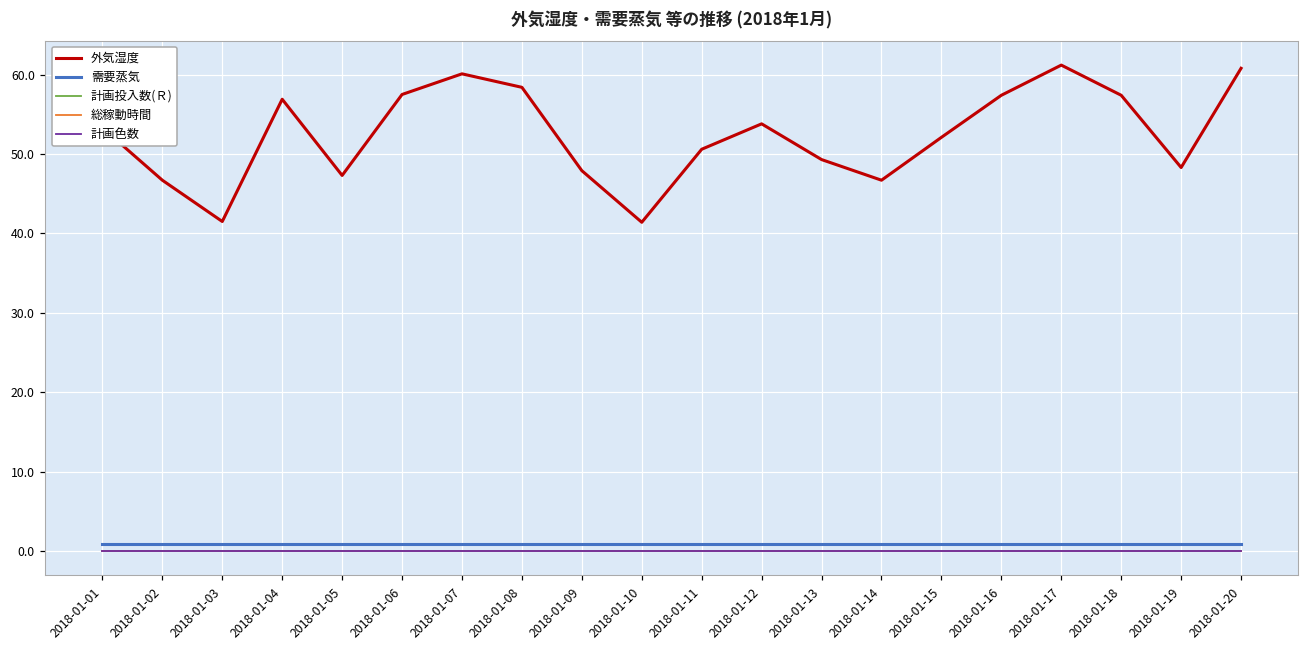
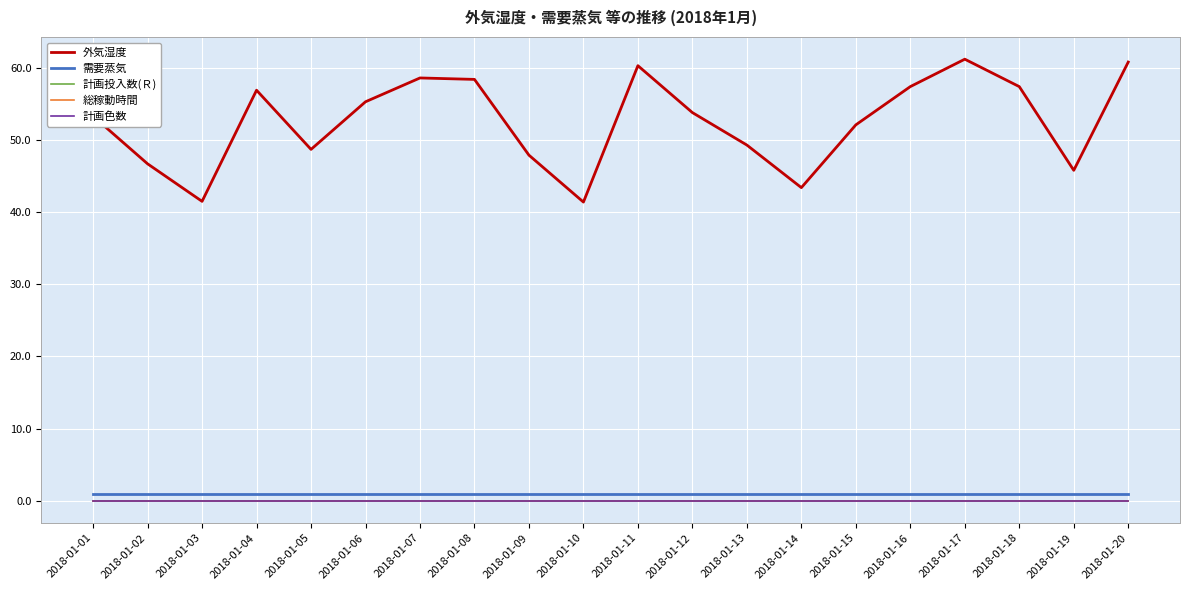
外気湿度, 2018-01-05: 47 -> 49
外気湿度, 2018-01-06: 58 -> 55
外気湿度, 2018-01-07: 60 -> 59
外気湿度, 2018-01-11: 51 -> 60
外気湿度, 2018-01-14: 47 -> 43
外気湿度, 2018-01-19: 48 -> 46
